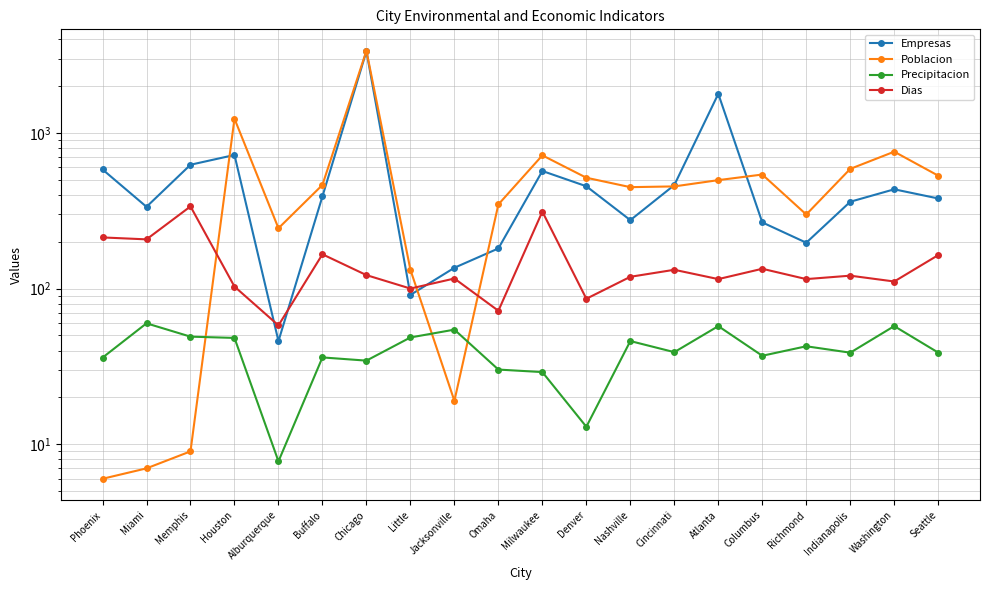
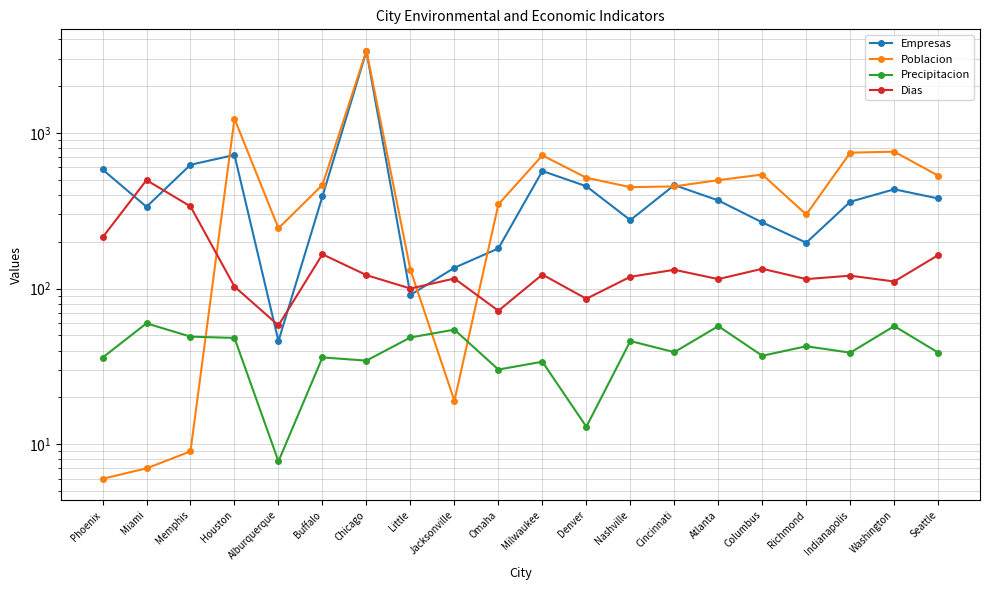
Dias, Miami: 210 -> 500
Precipitacion, Milwaukee: 29 -> 34
Dias, Milwaukee: 310 -> 120
Empresas, Atlanta: 1800 -> 370
Poblacion, Indianapolis: 590 -> 700
